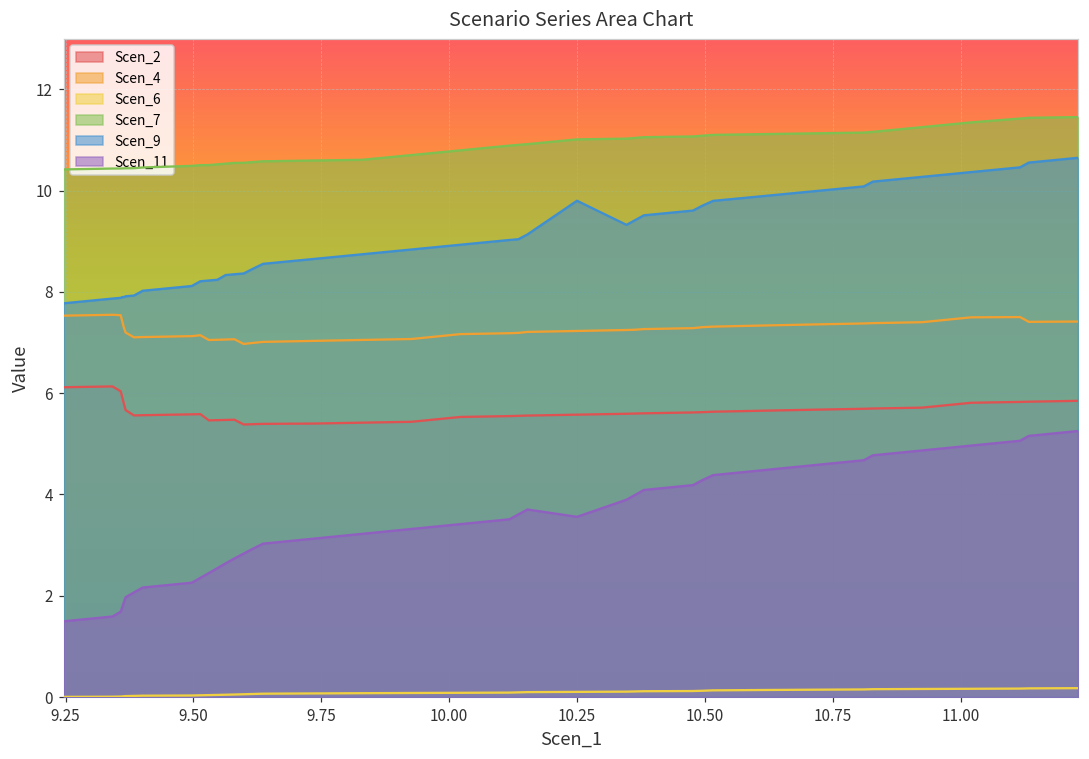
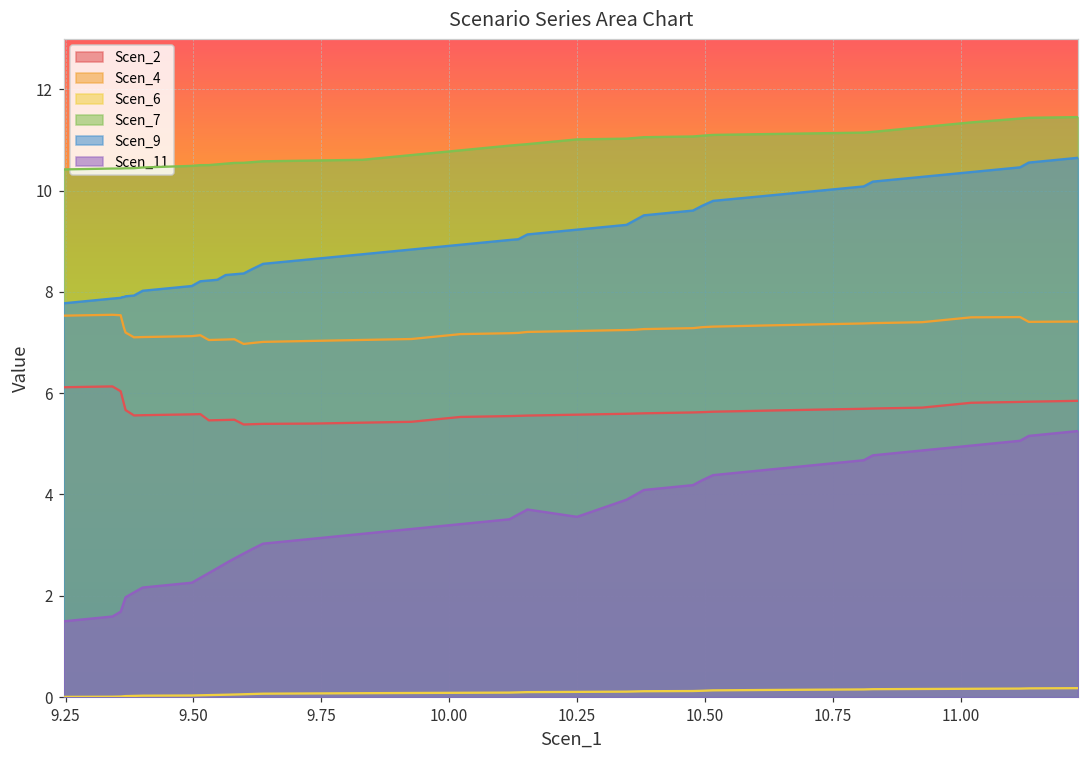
Scen_9, 10.25: 9.8 -> 9.2
